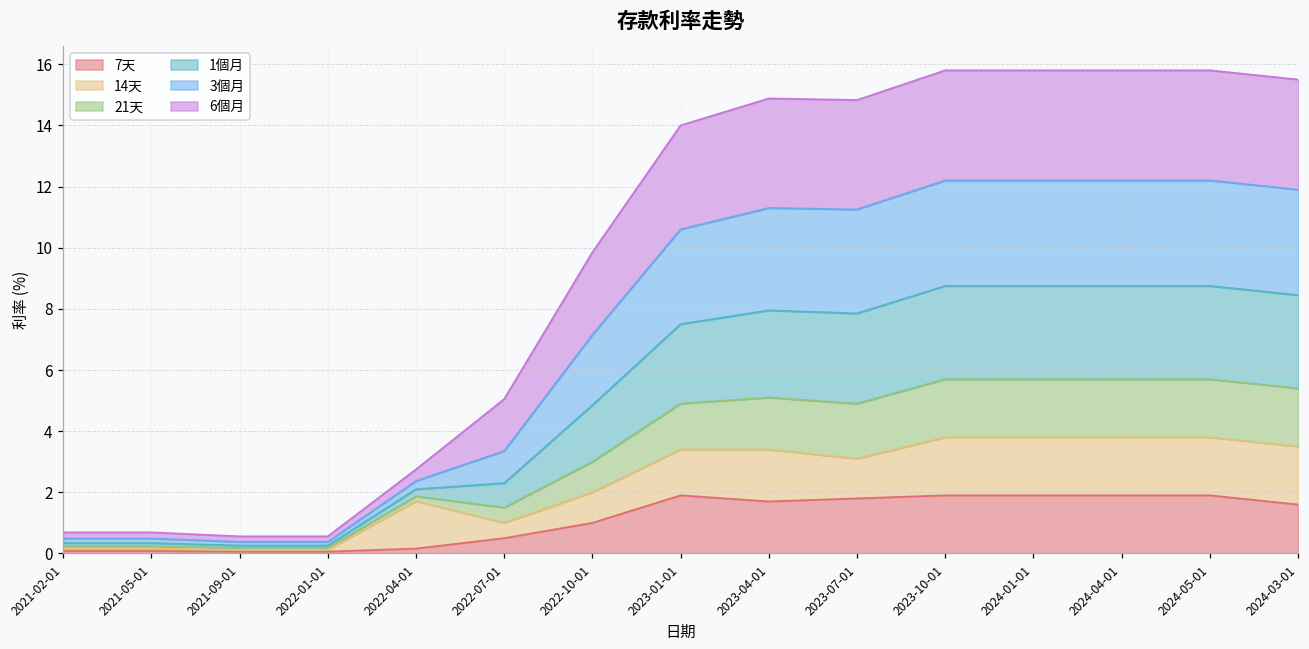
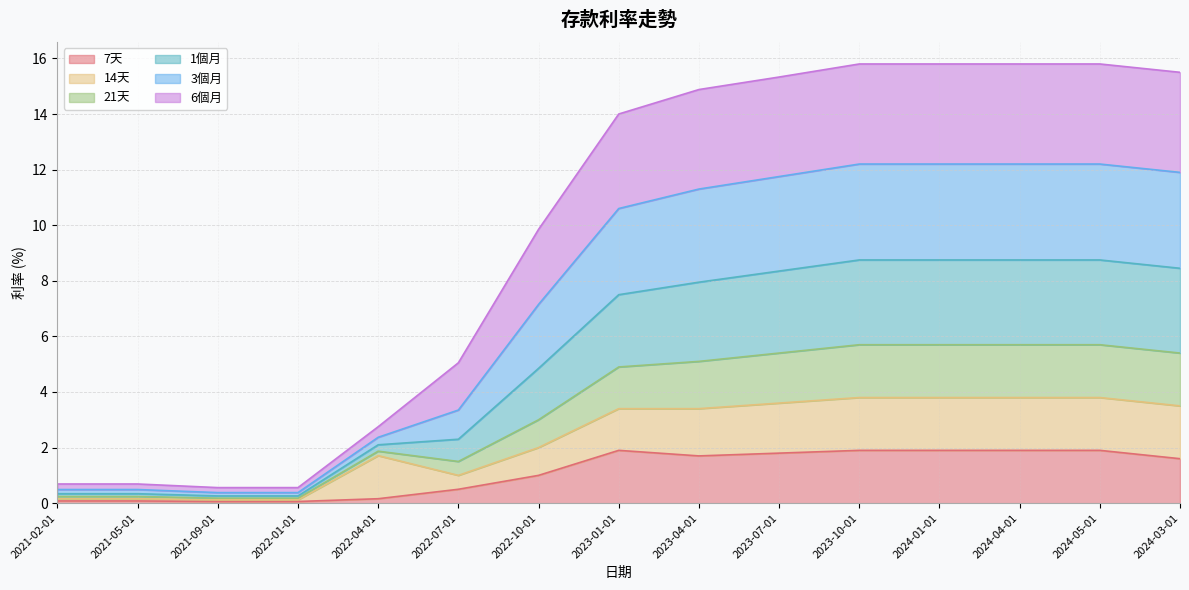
14天, 2023-07-01: 1.3 -> 1.8
